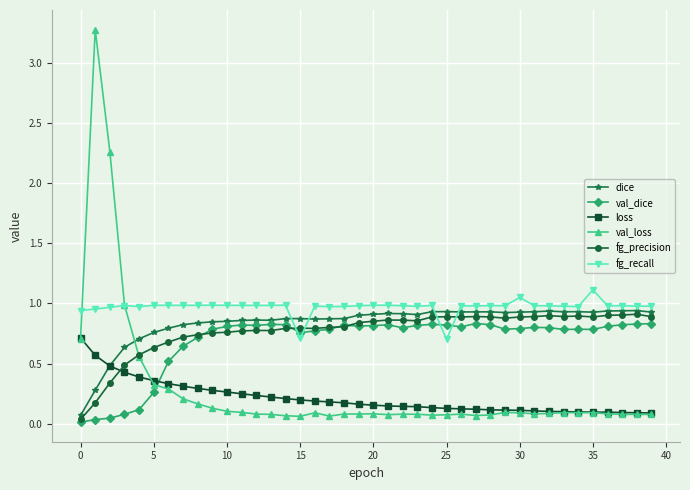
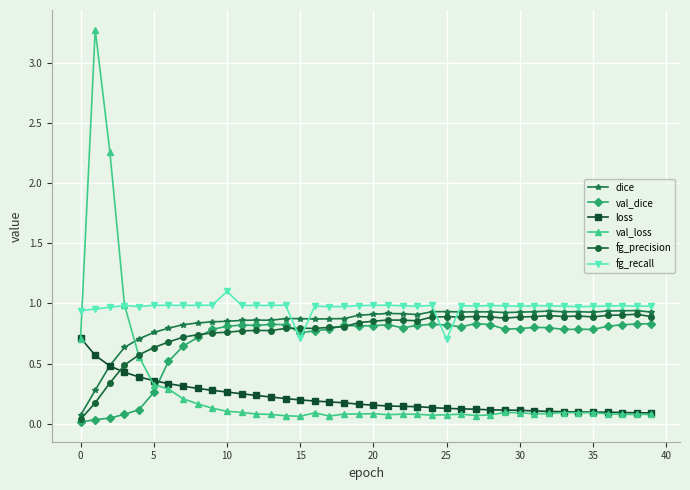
fg_recall, 10: 0.98 -> 1.10
fg_recall, 30: 1.05 -> 0.98
fg_recall, 35: 1.11 -> 0.98
